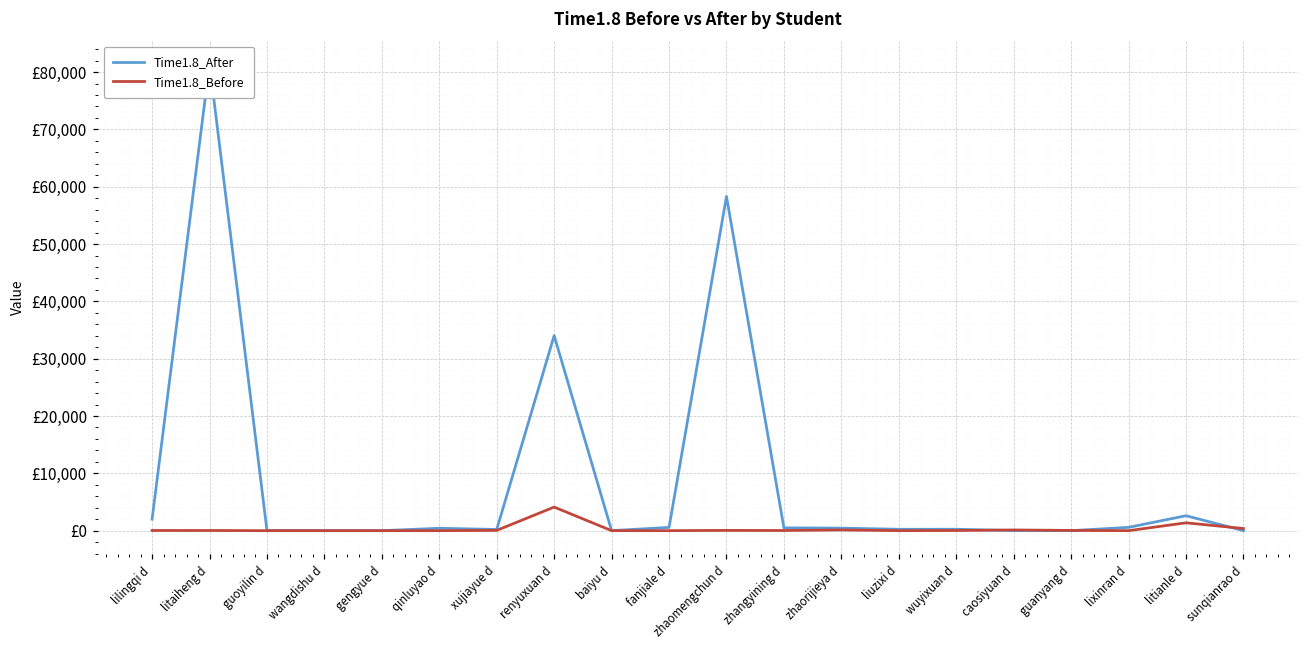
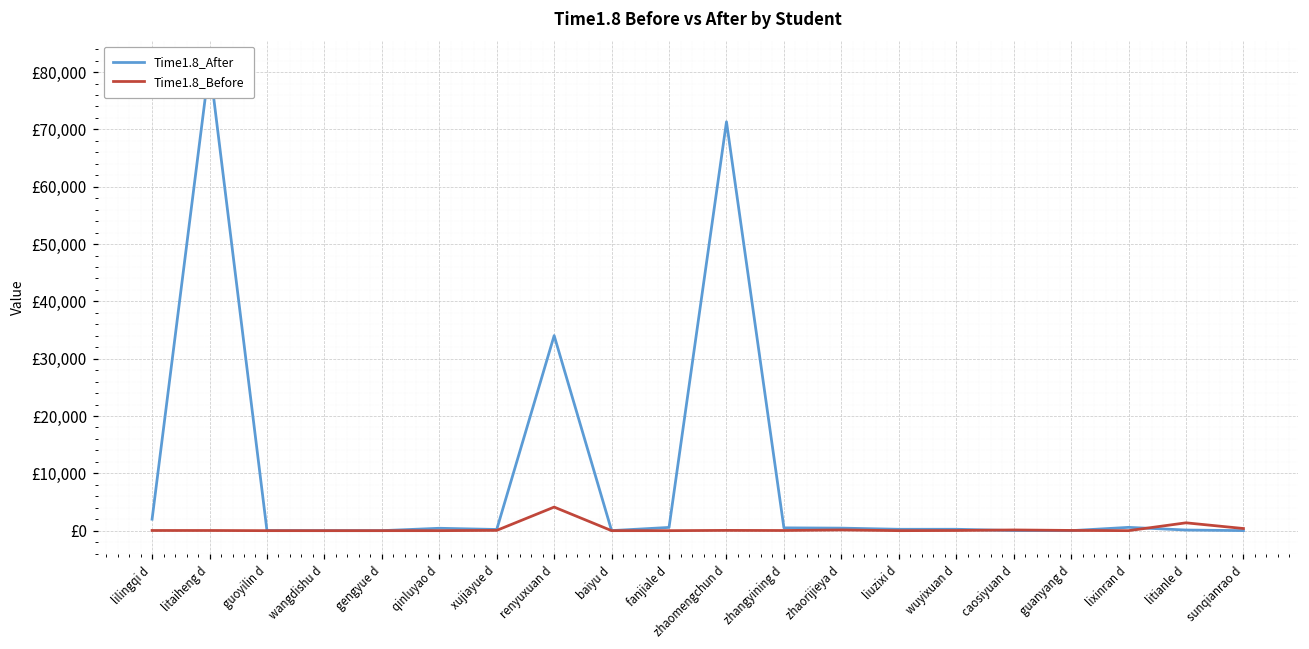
Time1.8_After, zhaomengchun d: £58,000 -> £71,000
Time1.8_After, litianle d: £3,000 -> £0
